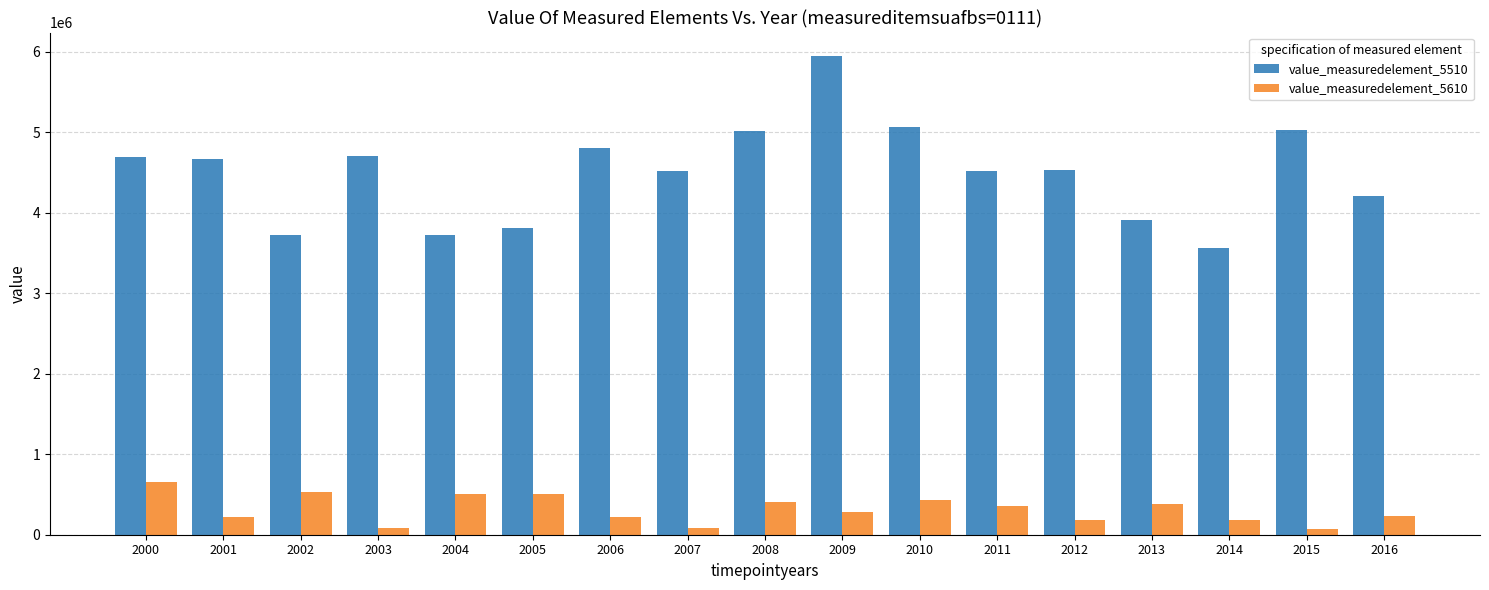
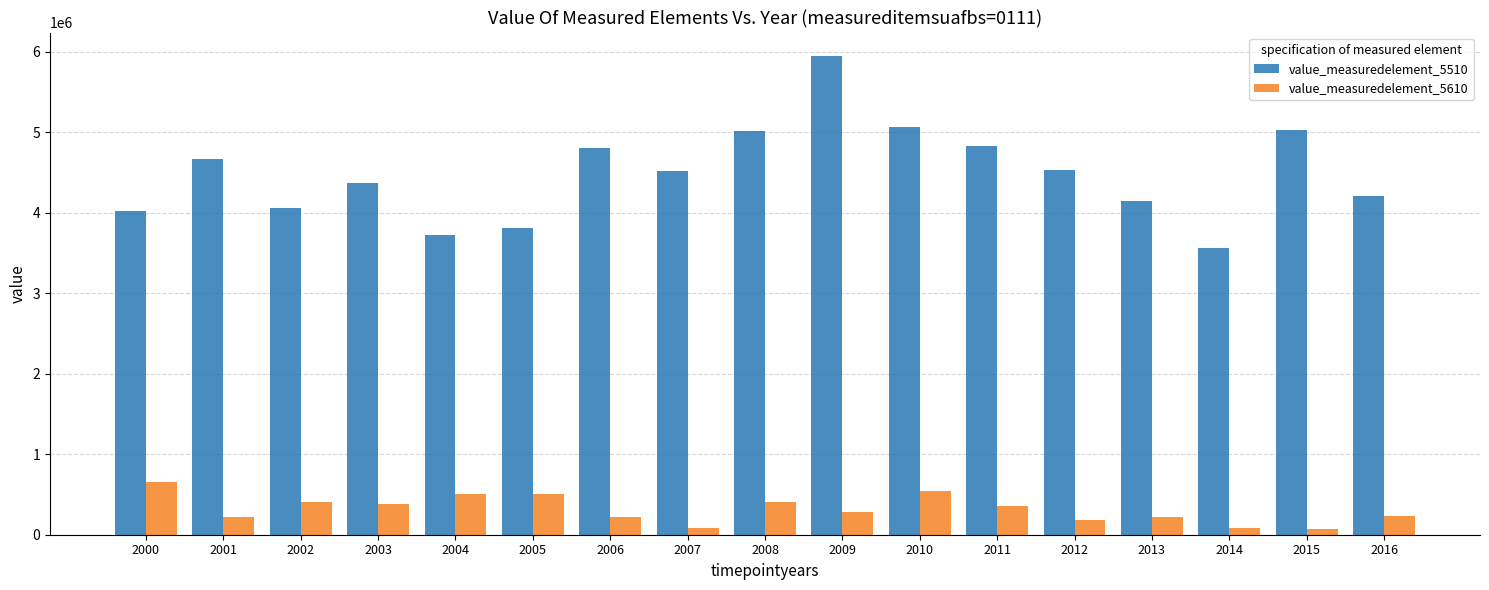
value_measuredelement_5510, 2000: 4700000 -> 4000000
value_measuredelement_5510, 2002: 3700000 -> 4100000
value_measuredelement_5610, 2002: 500000 -> 400000
value_measuredelement_5510, 2003: 4700000 -> 4400000
value_measuredelement_5610, 2003: 100000 -> 400000
value_measuredelement_5610, 2010: 400000 -> 500000
value_measuredelement_5510, 2011: 4500000 -> 4800000
value_measuredelement_5510, 2013: 3900000 -> 4100000
value_measuredelement_5610, 2013: 400000 -> 200000
value_measuredelement_5610, 2014: 200000 -> 100000
